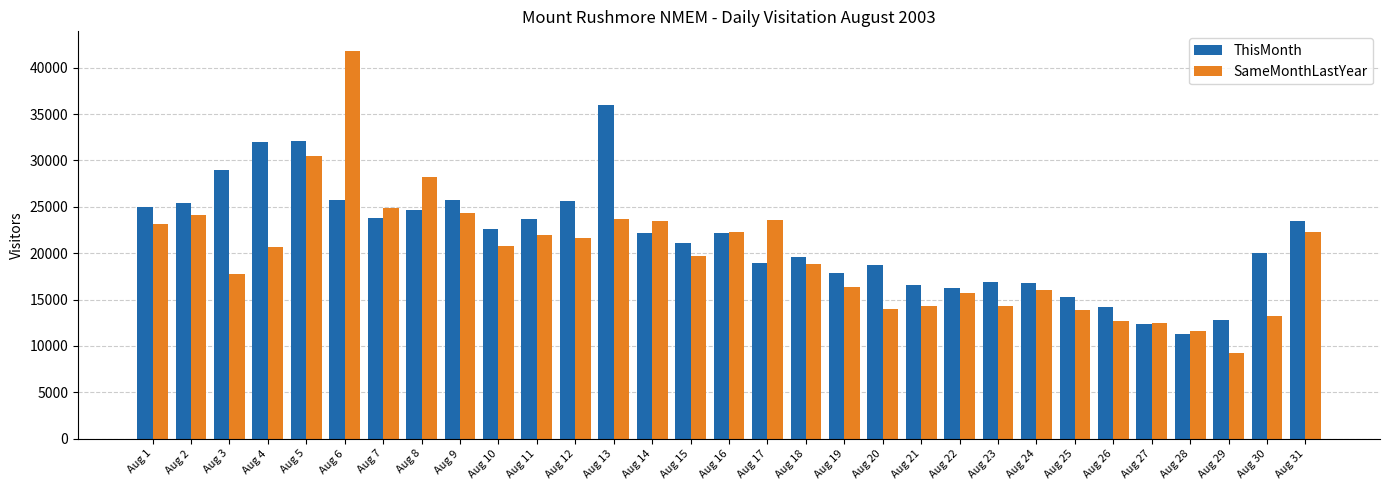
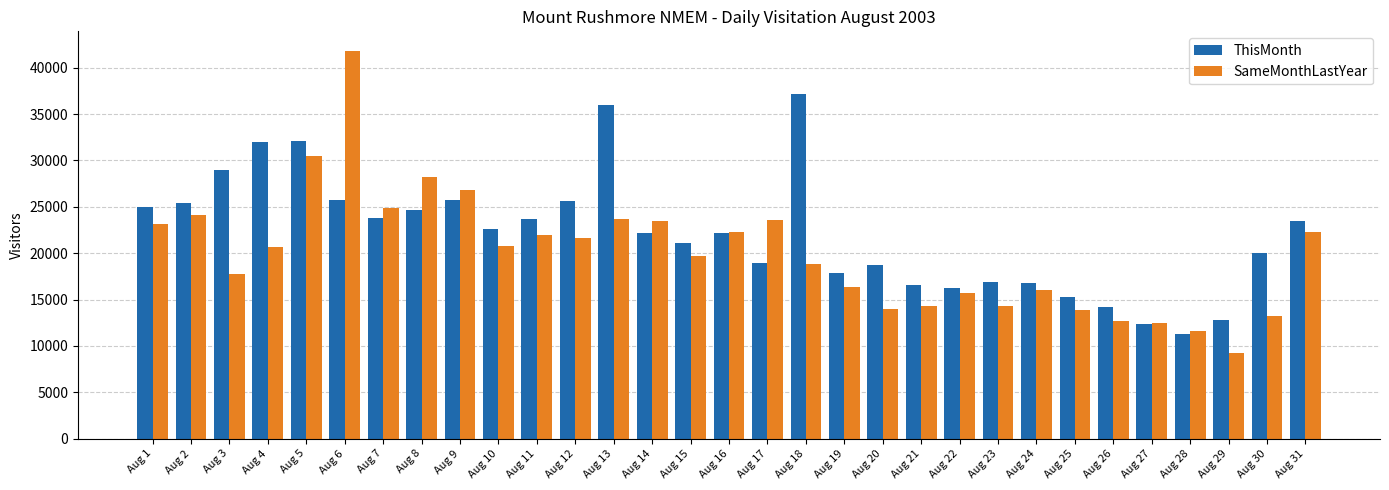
SameMonthLastYear, Aug 9: 24000 -> 27000
ThisMonth, Aug 18: 20000 -> 37000
